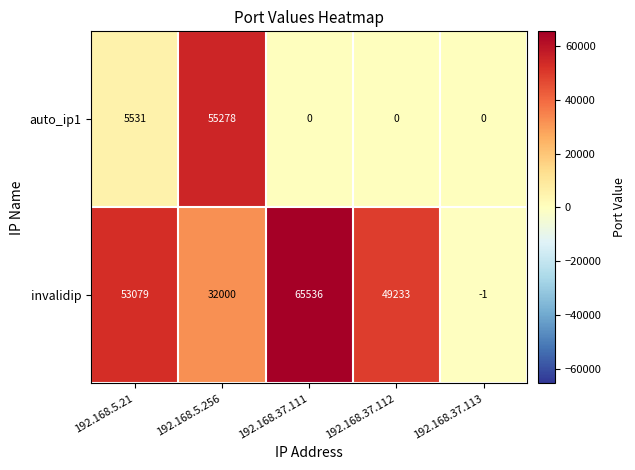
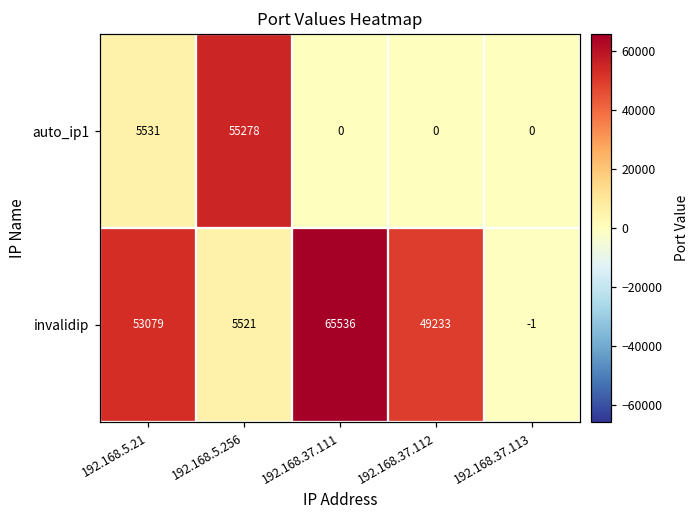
invalidip, 192.168.5.256: 32000 -> 5521
